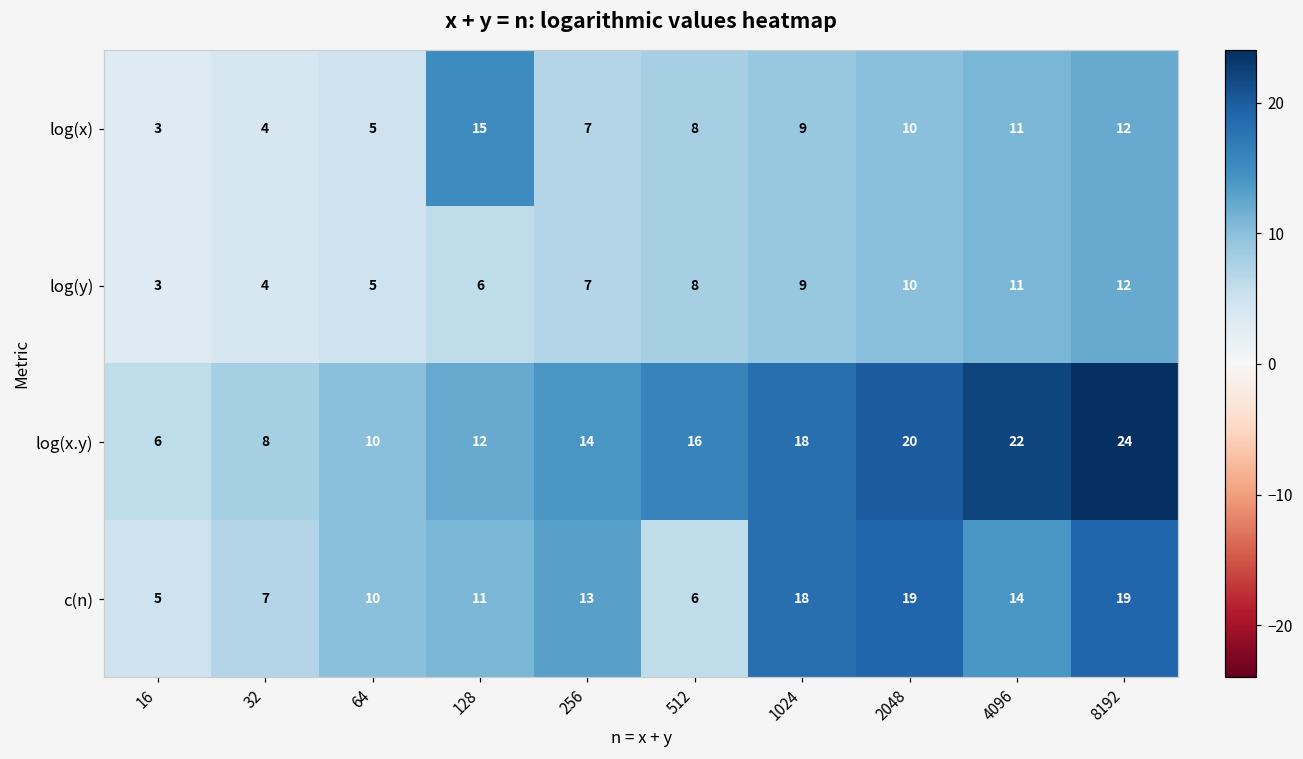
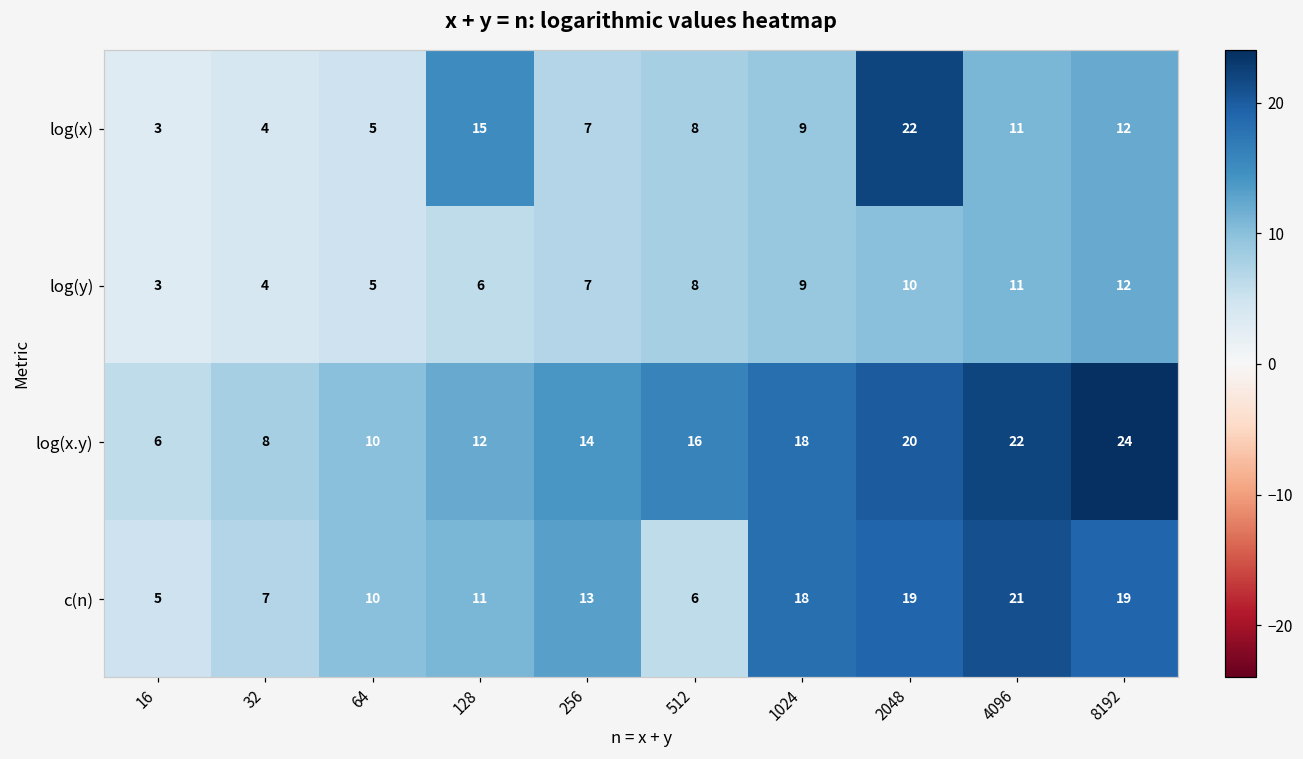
log(x), 2048: 10 -> 22
c(n), 4096: 14 -> 21
